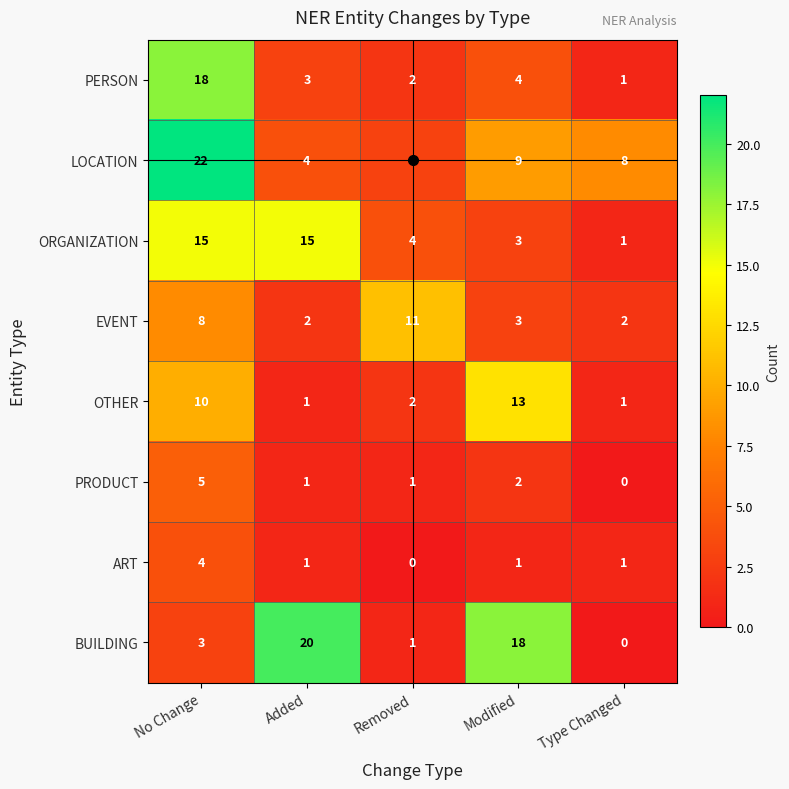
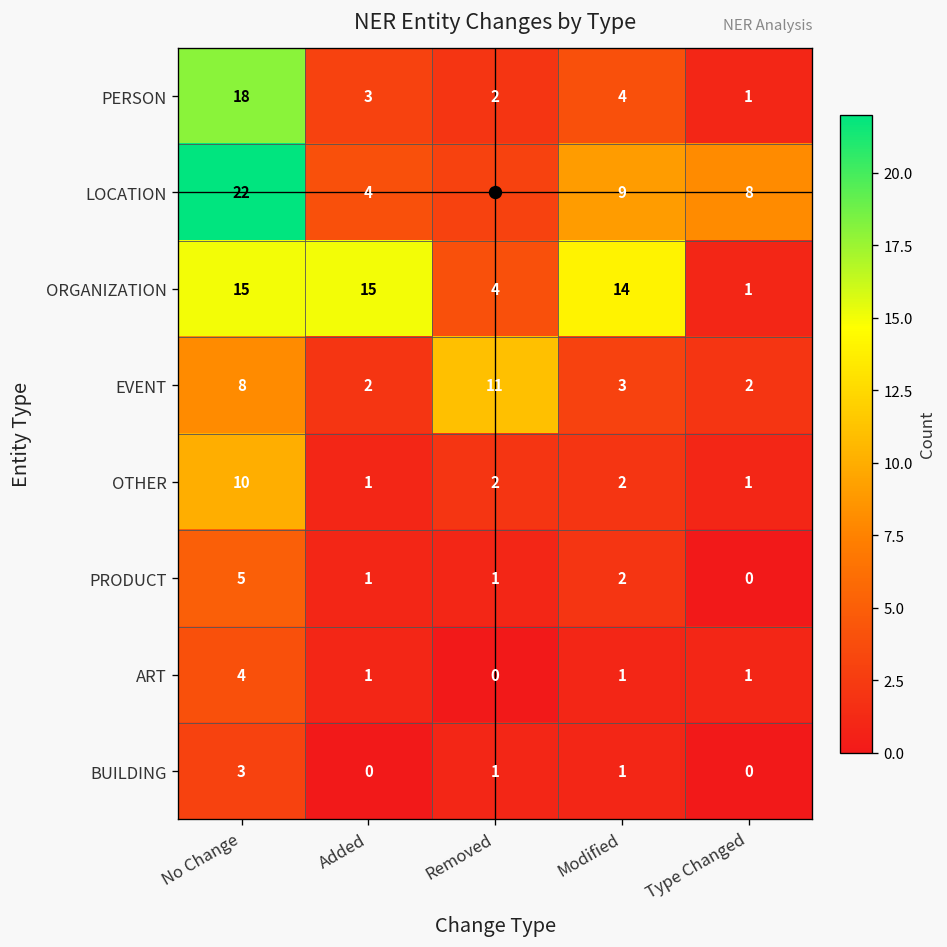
ORGANIZATION, Modified: 3 -> 14
OTHER, Modified: 13 -> 2
BUILDING, Added: 20 -> 0
BUILDING, Modified: 18 -> 1
